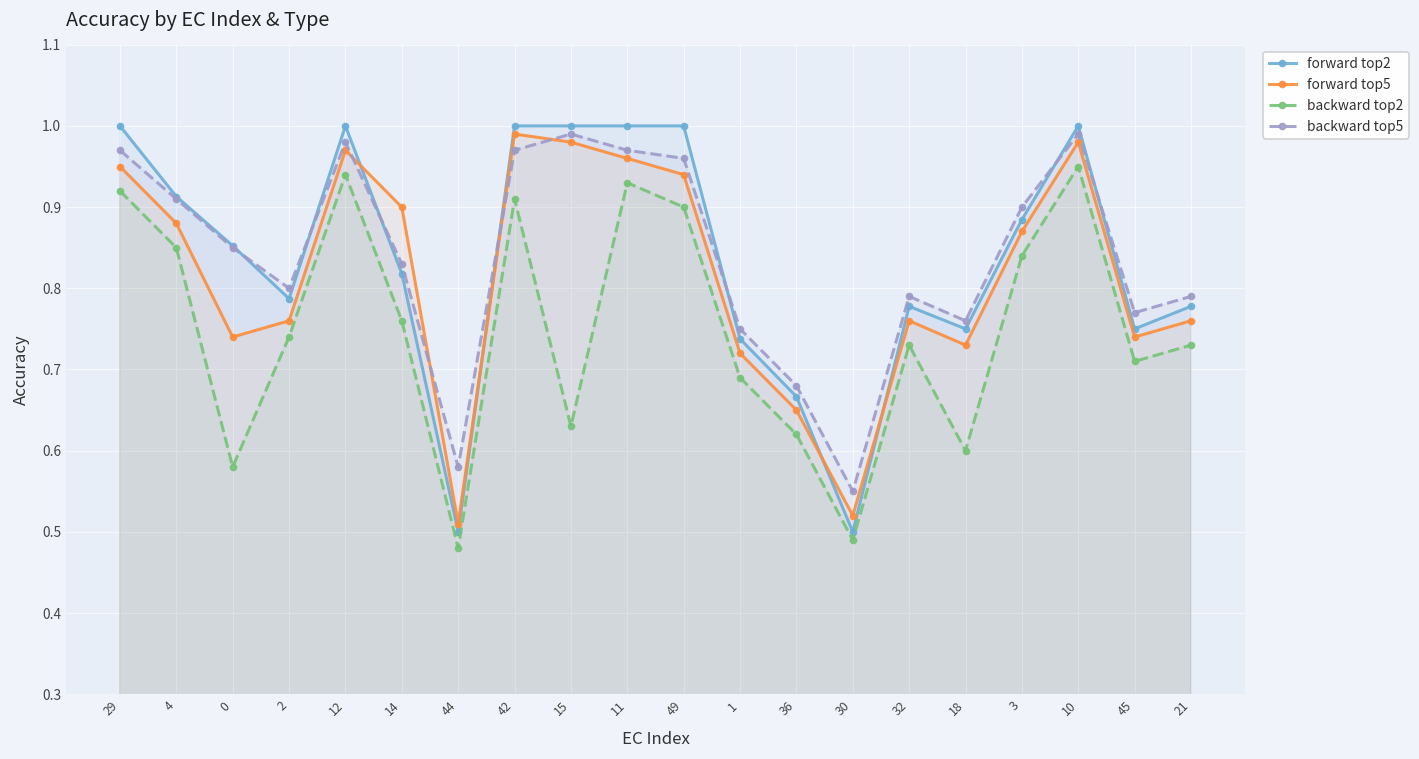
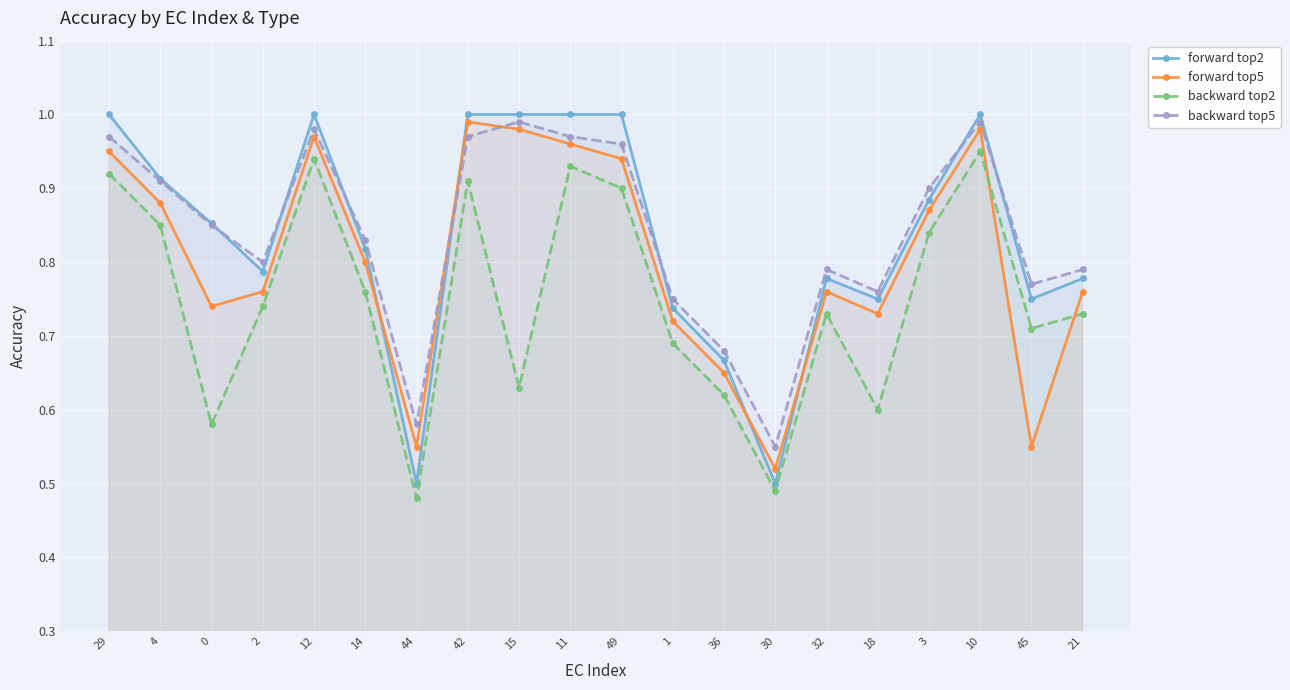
forward top5, 14: 0.9 -> 0.8
forward top5, 44: 0.51 -> 0.55
forward top5, 45: 0.74 -> 0.55
